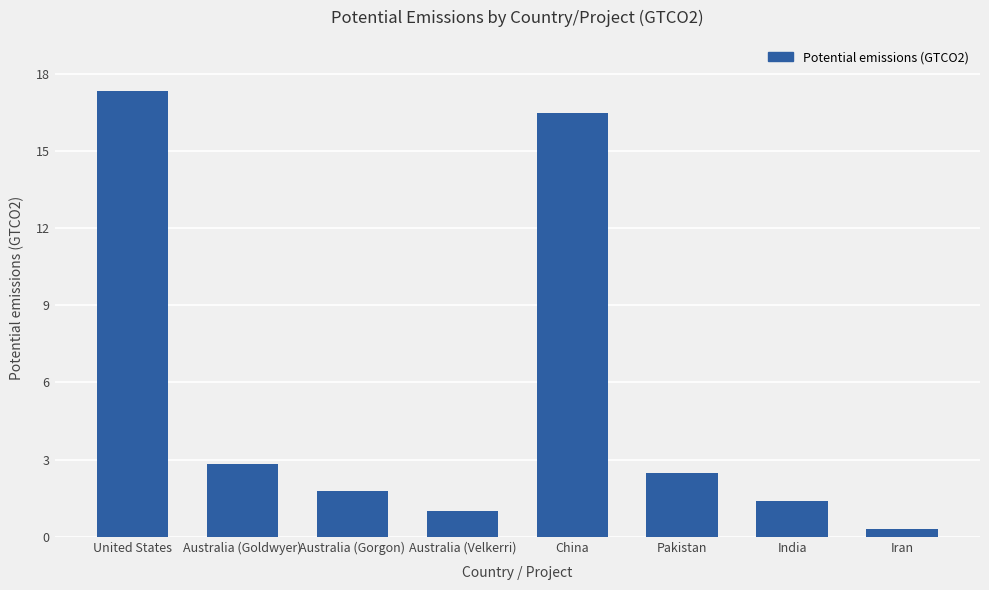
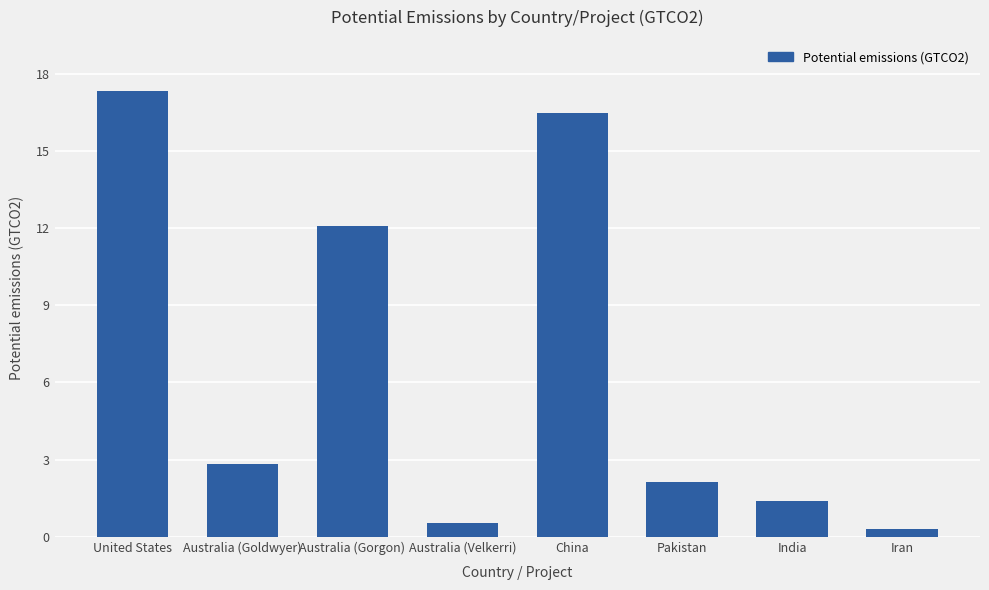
Australia (Gorgon): 1.8 -> 12.1
Australia (Velkerri): 1.0 -> 0.5
Pakistan: 2.5 -> 2.1
